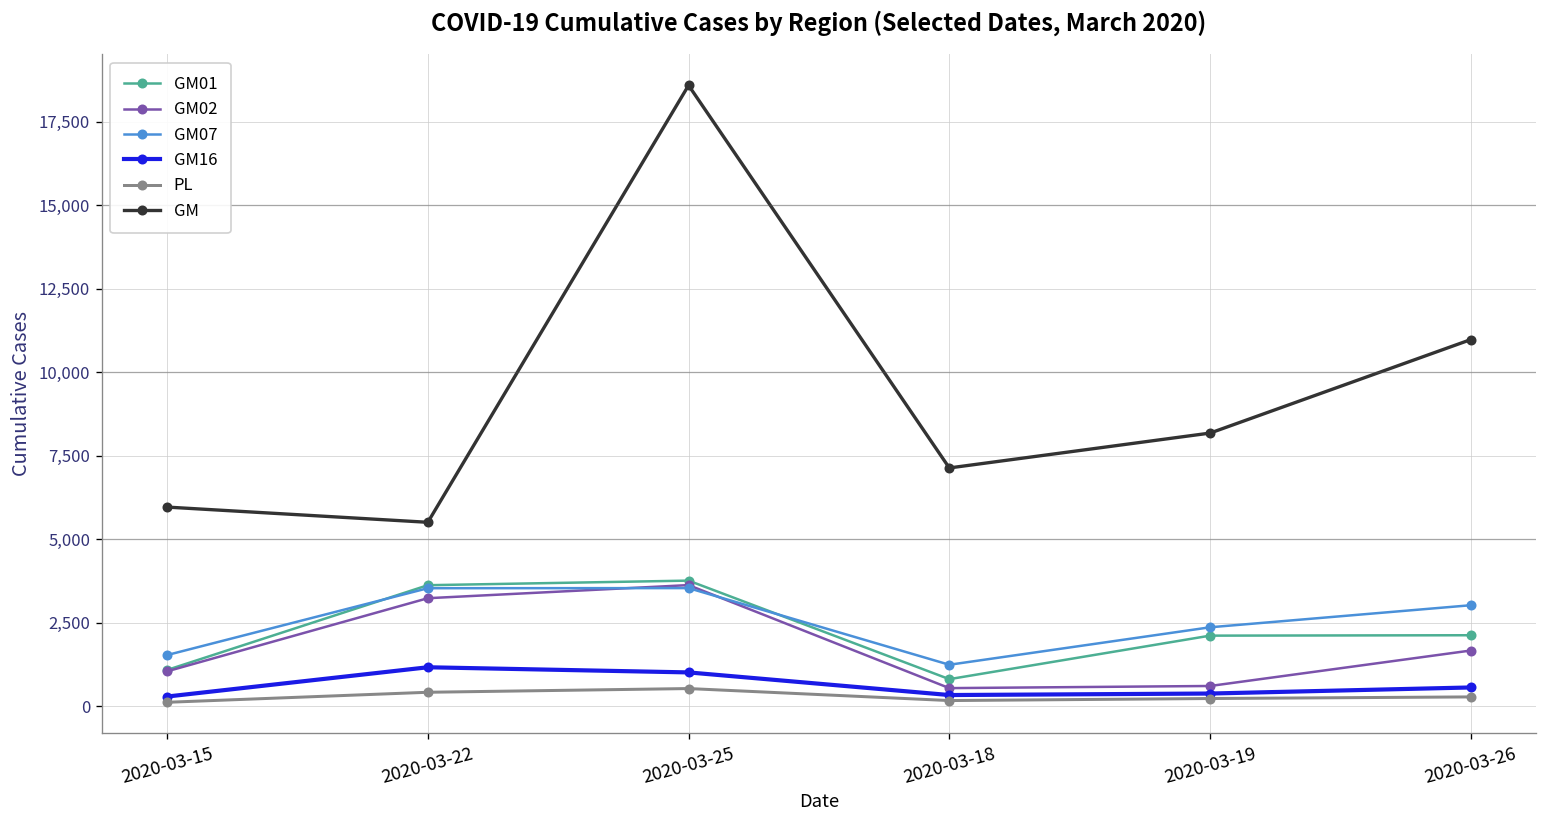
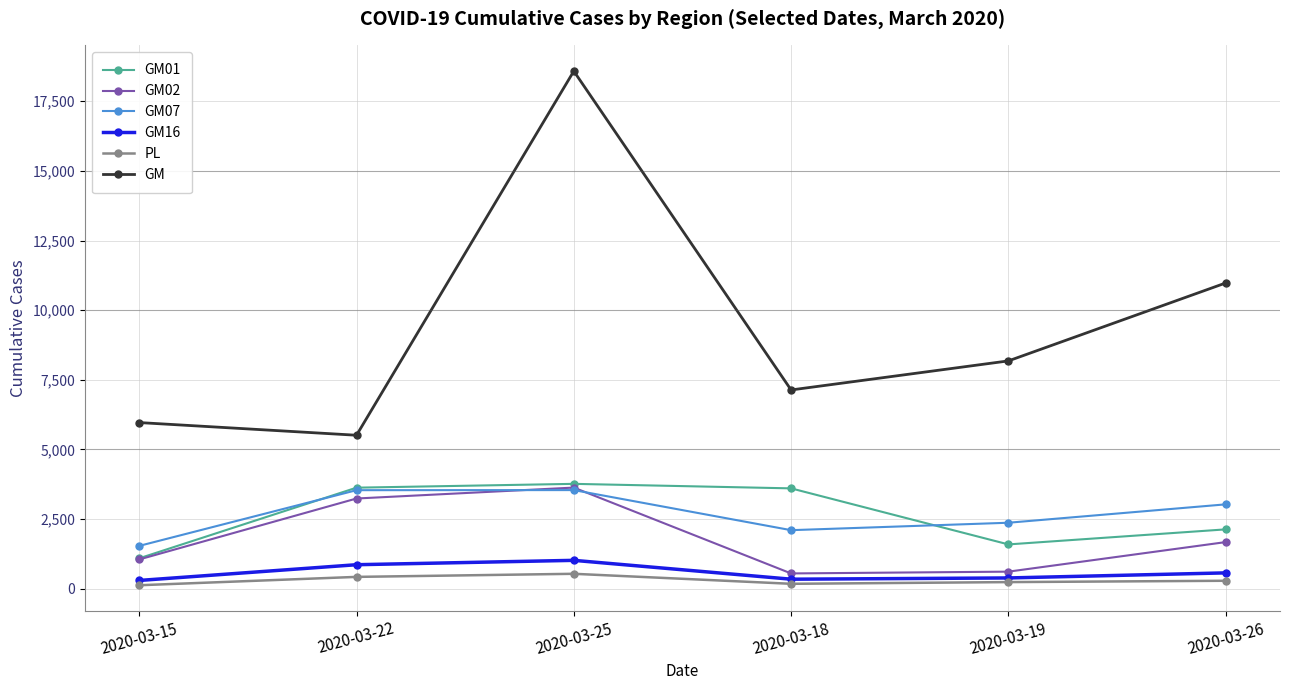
GM16, 2020-03-22: 1,200 -> 900
GM01, 2020-03-18: 800 -> 3,600
GM07, 2020-03-18: 1,200 -> 2,100
GM01, 2020-03-19: 2,100 -> 1,600
